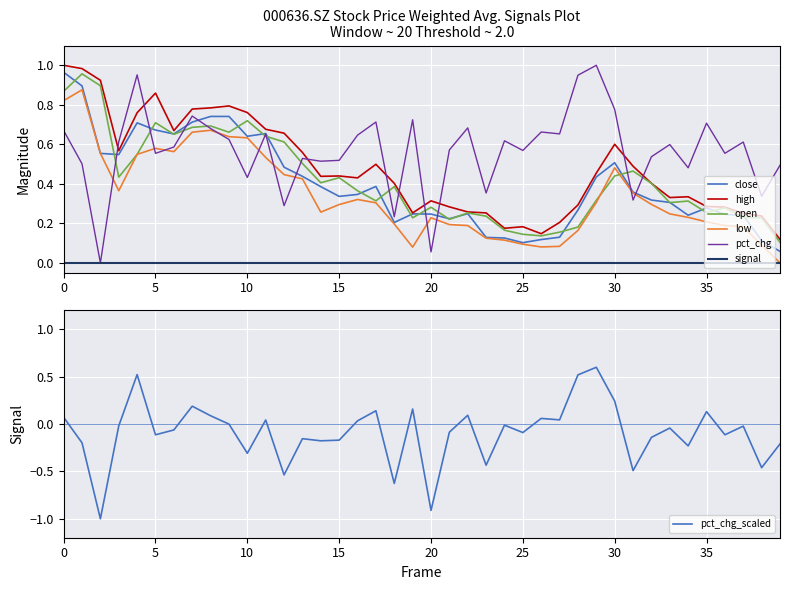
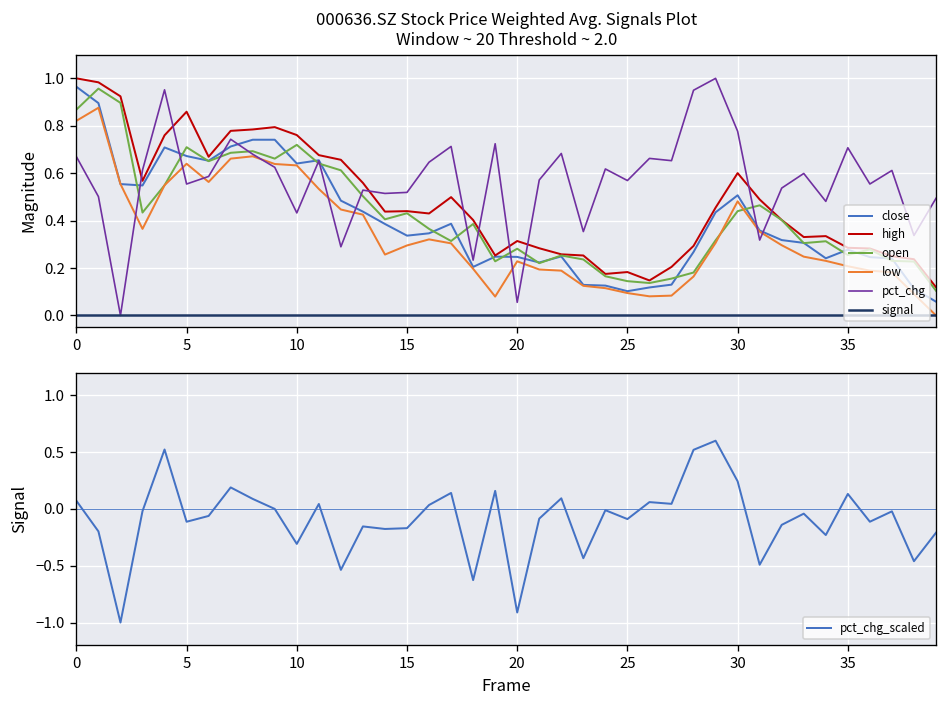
000636.SZ Stock Price Weighted Avg. Signals Plot Window ~ 20 Threshold ~ 2.0, low, 5: 0.58 -> 0.64
